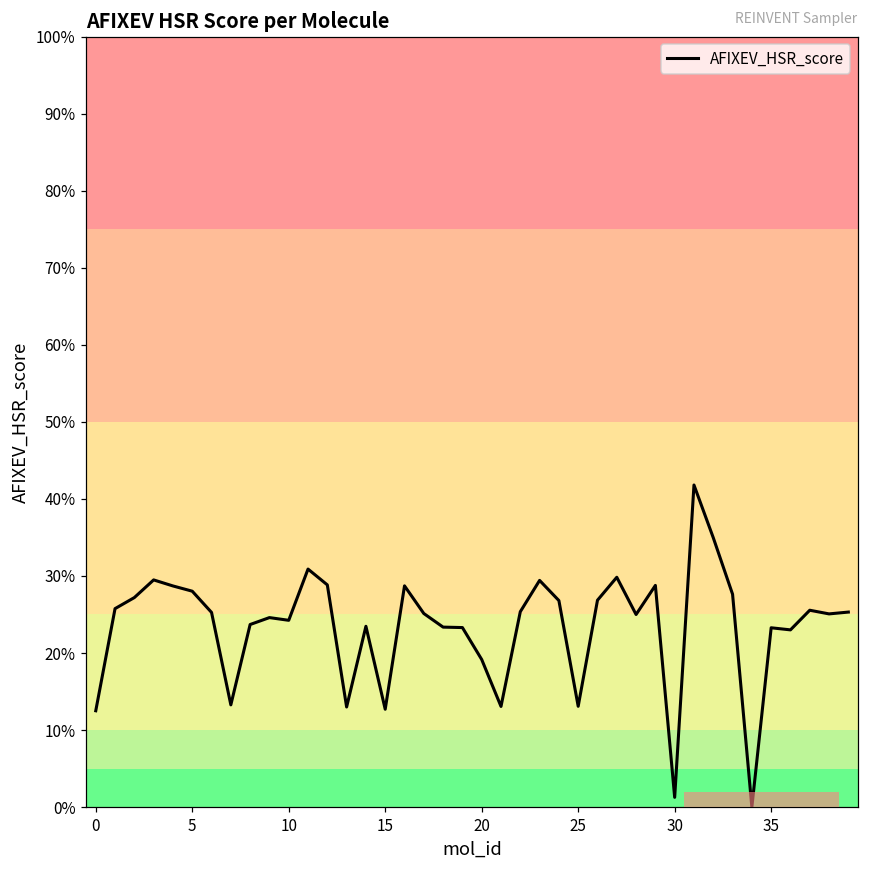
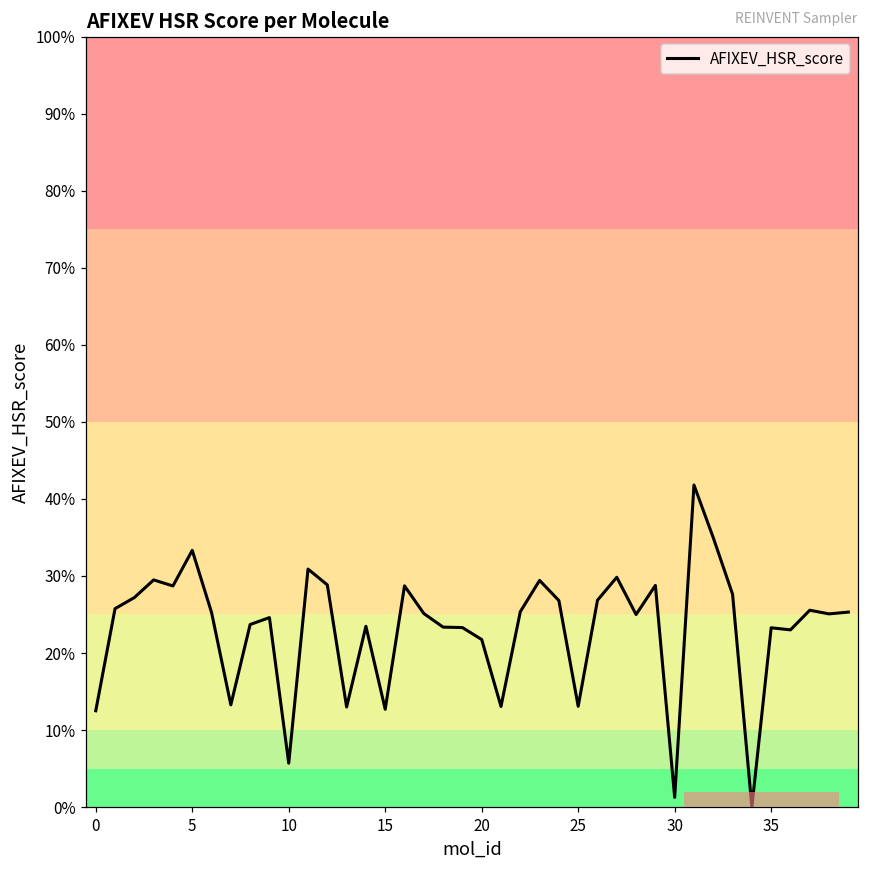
5: 28% -> 33%
10: 24% -> 6%
20: 19% -> 22%
